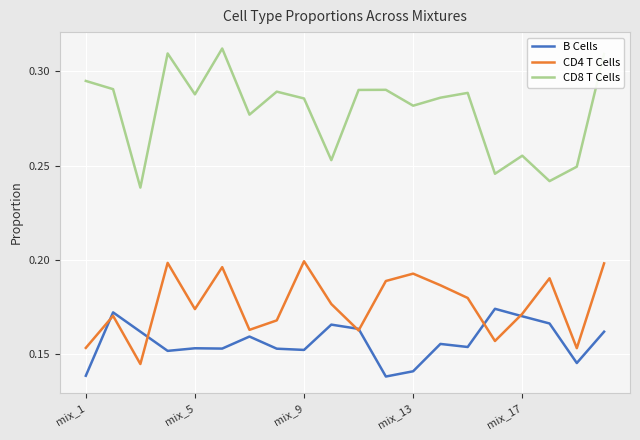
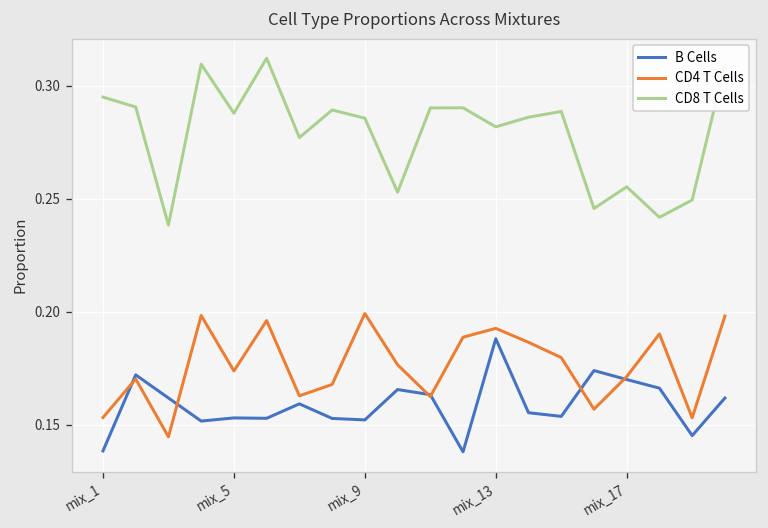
B Cells, mix_13: 0.141 -> 0.188
